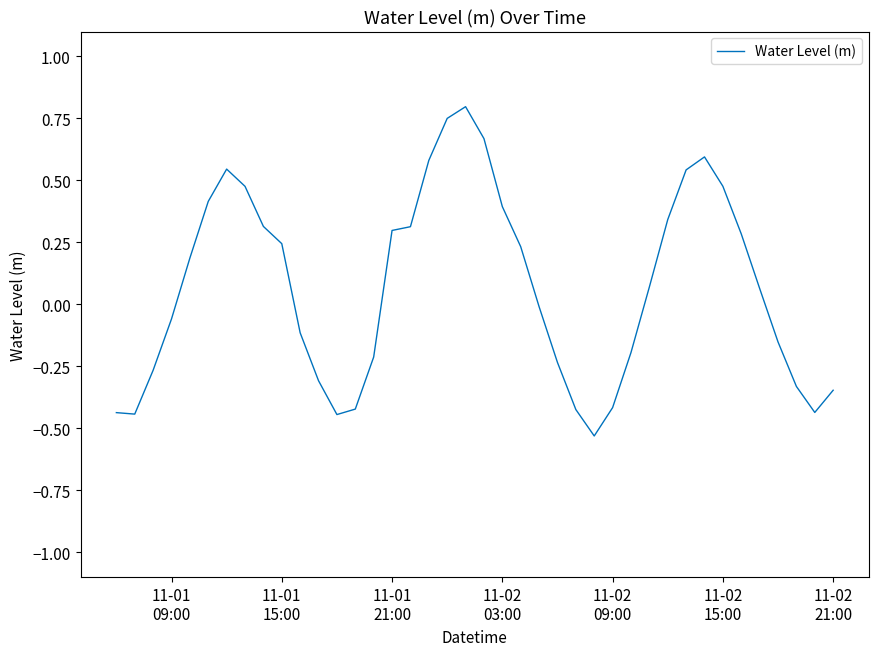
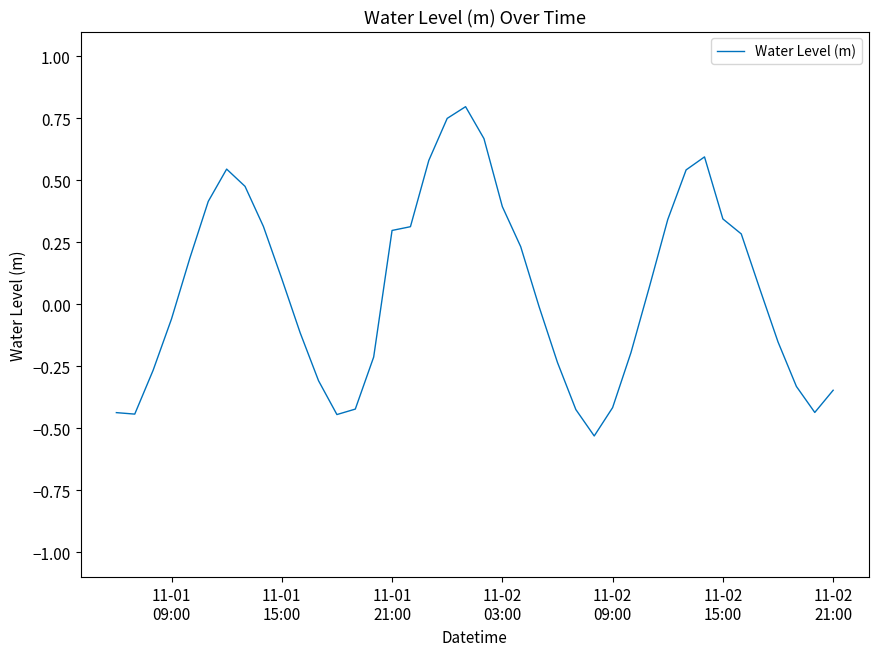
11-01 15:00: 0.24 -> 0.10
11-02 15:00: 0.48 -> 0.34
